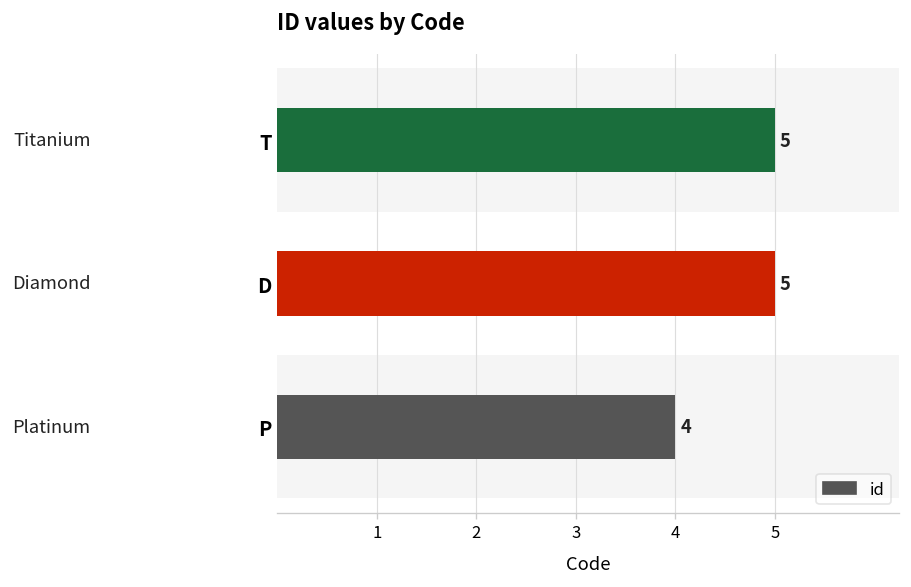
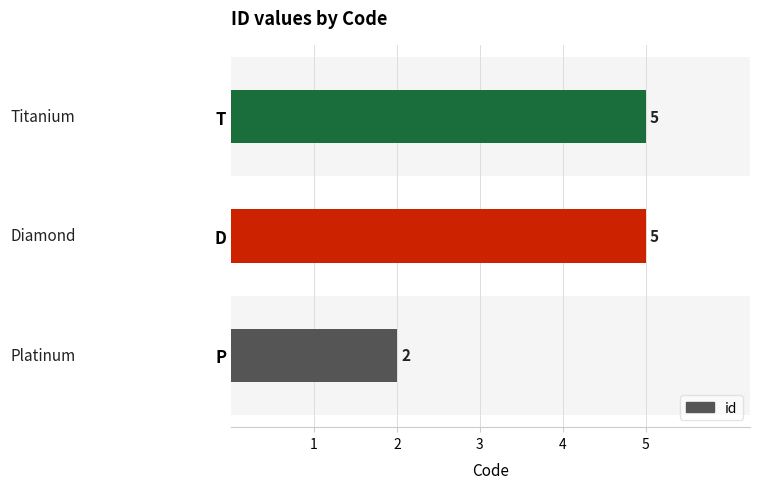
P: 4 -> 2
